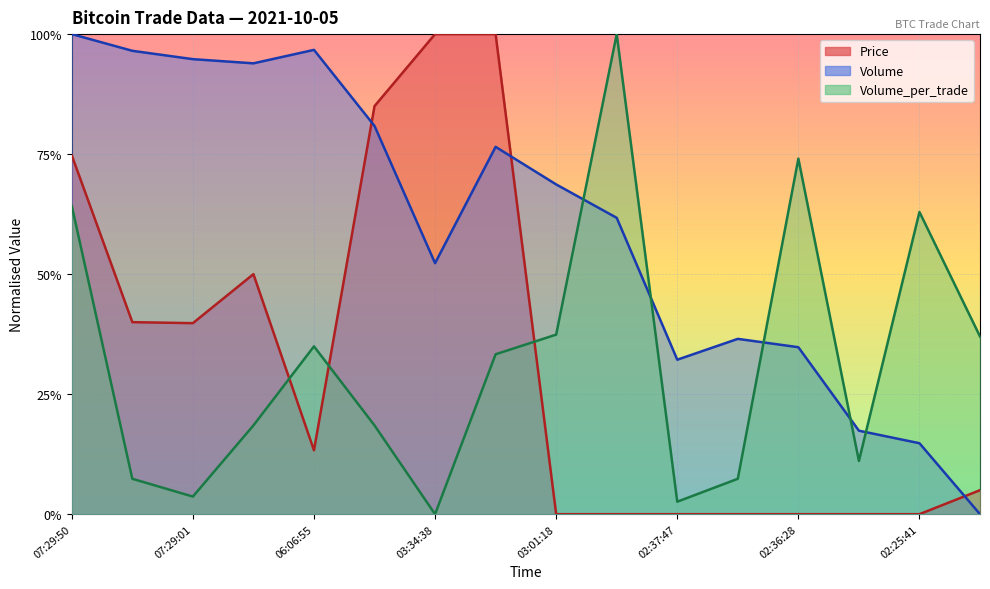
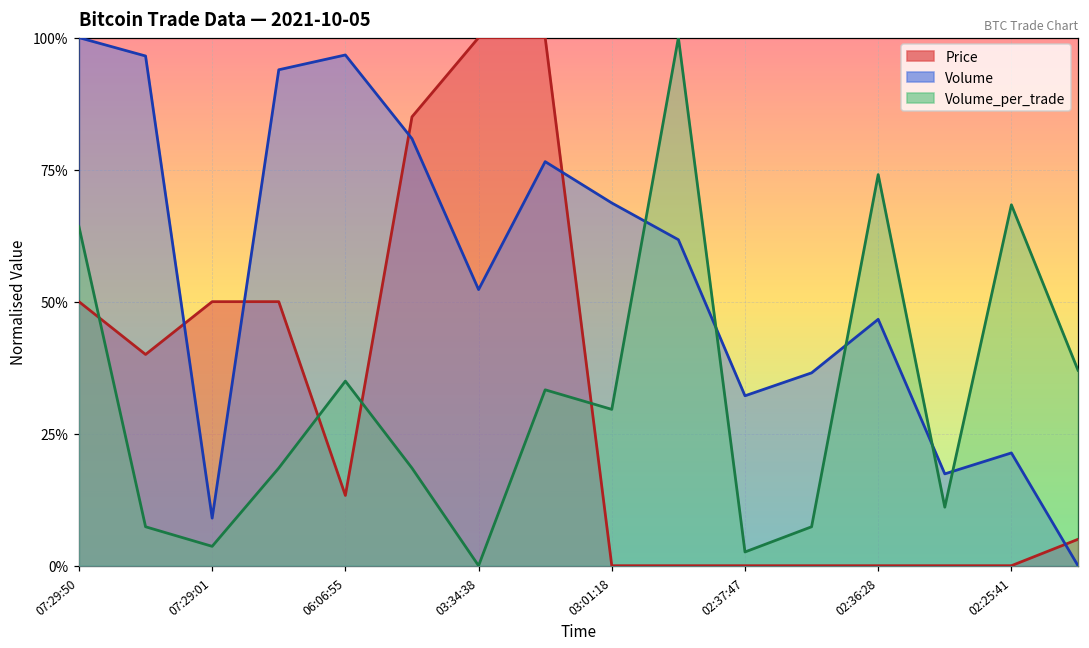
Price, 07:29:50: 75% -> 50%
Price, 07:29:01: 40% -> 50%
Volume, 07:29:01: 95% -> 9%
Volume_per_trade, 03:01:18: 37% -> 30%
Volume, 02:36:28: 35% -> 47%
Volume, 02:25:41: 15% -> 21%
Volume_per_trade, 02:25:41: 63% -> 68%
